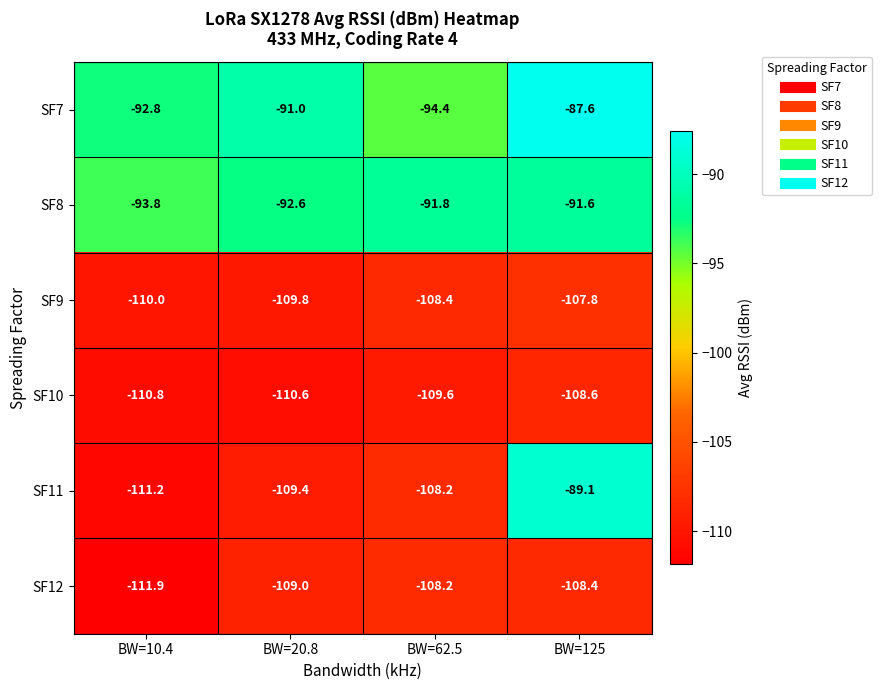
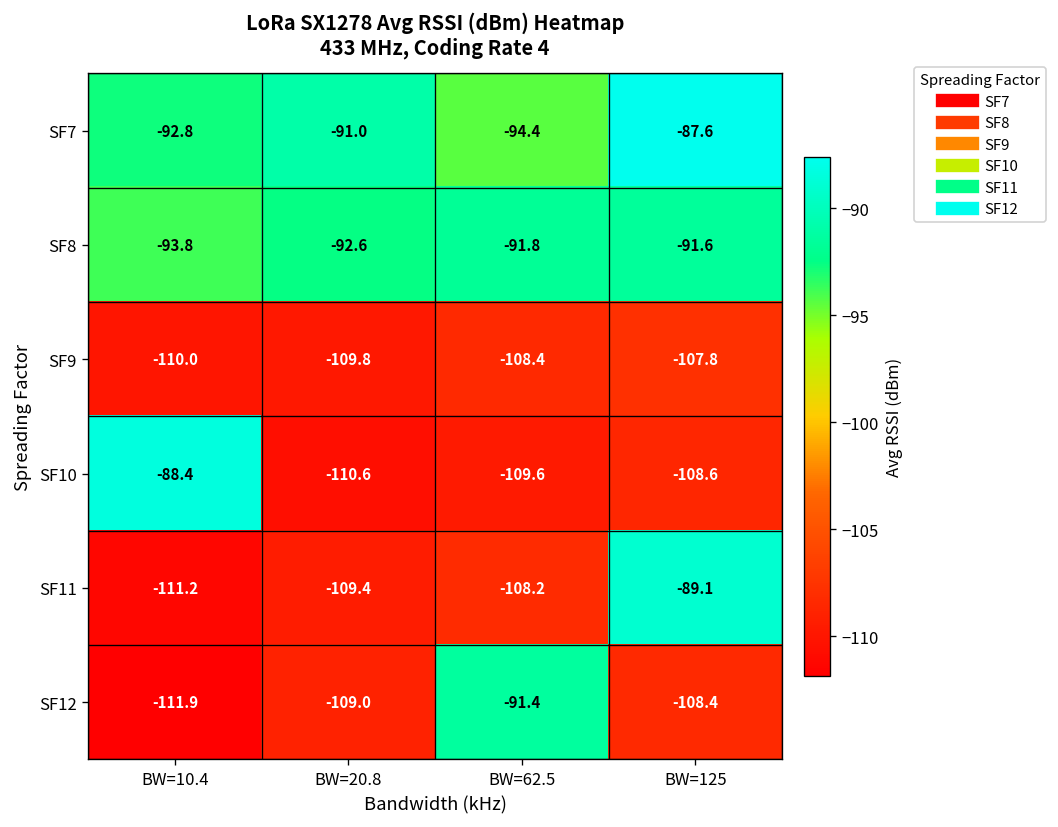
SF10, BW=10.4: -110.8 -> -88.4
SF12, BW=62.5: -108.2 -> -91.4
